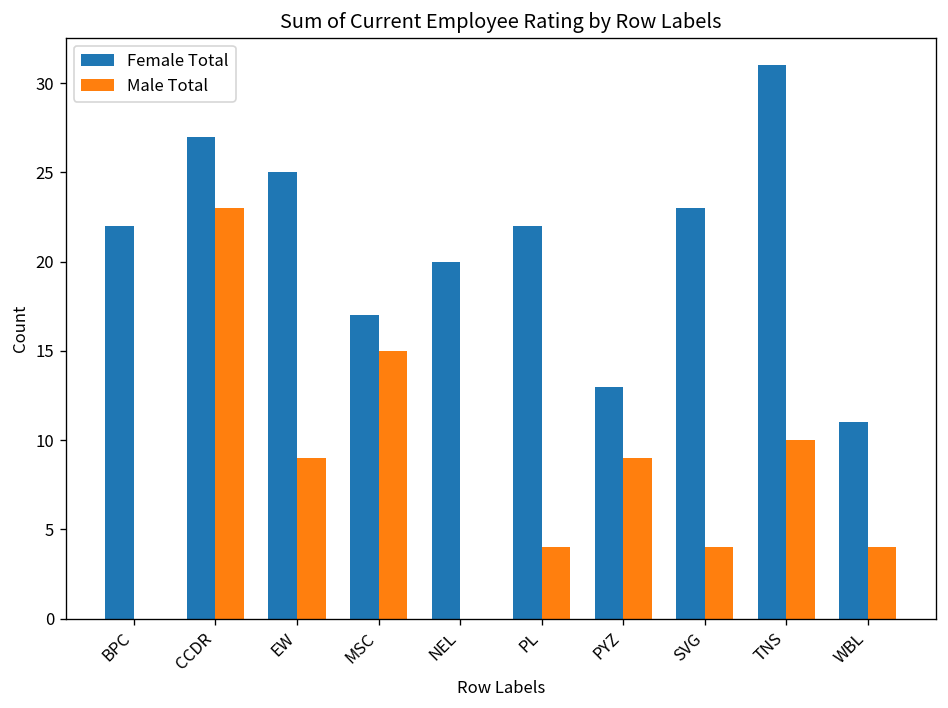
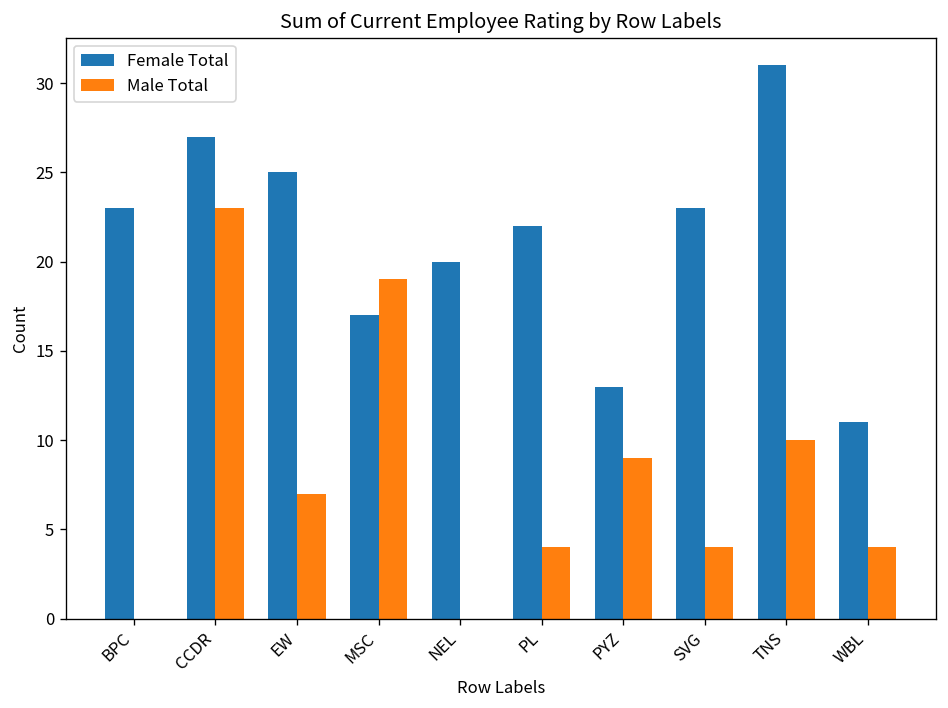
Female Total, BPC: 22 -> 23
Male Total, EW: 9 -> 7
Male Total, MSC: 15 -> 19
